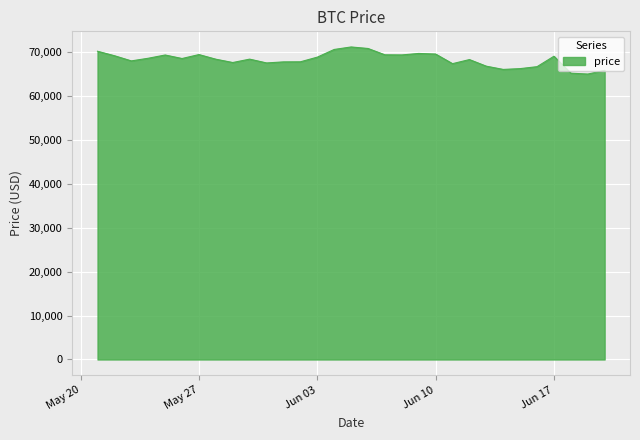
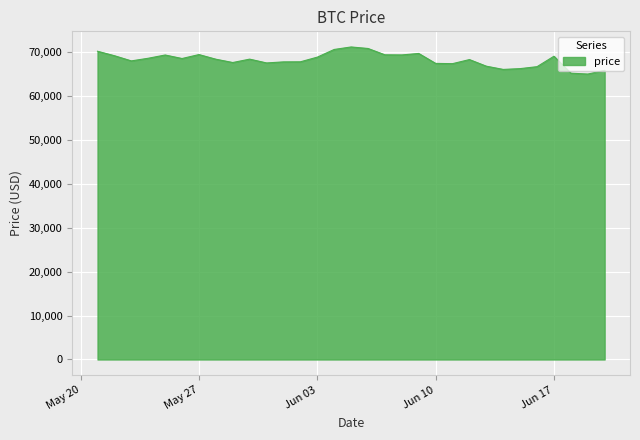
Jun 10: 70,000 -> 67,000
